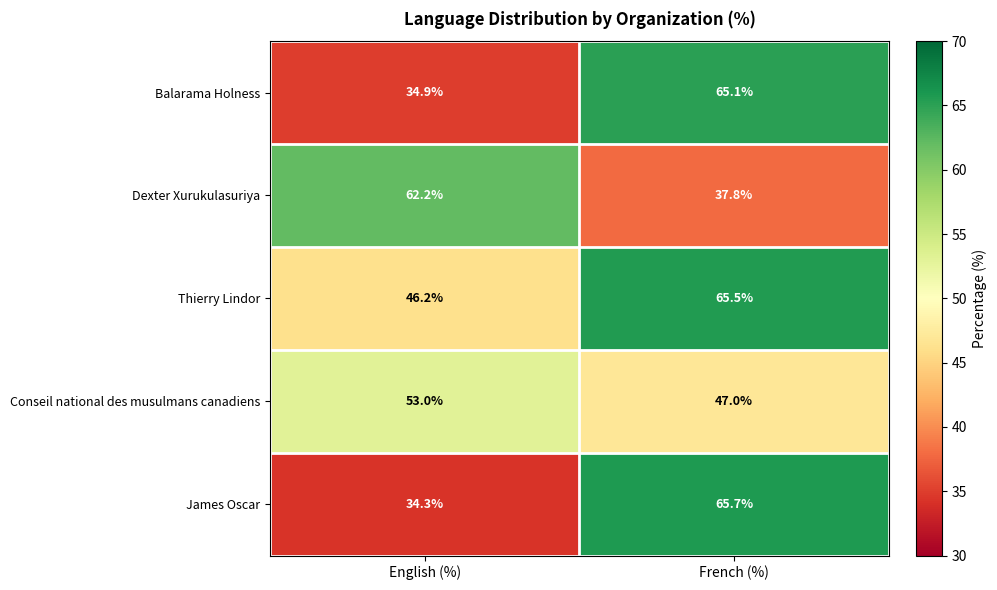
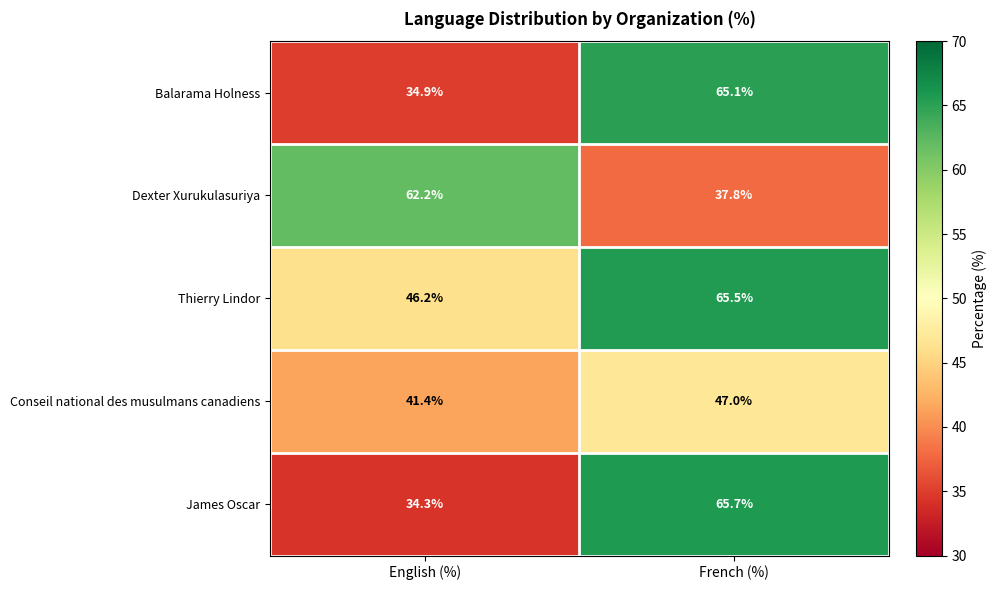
Conseil national des musulmans canadiens, English (%): 53.0% -> 41.4%
